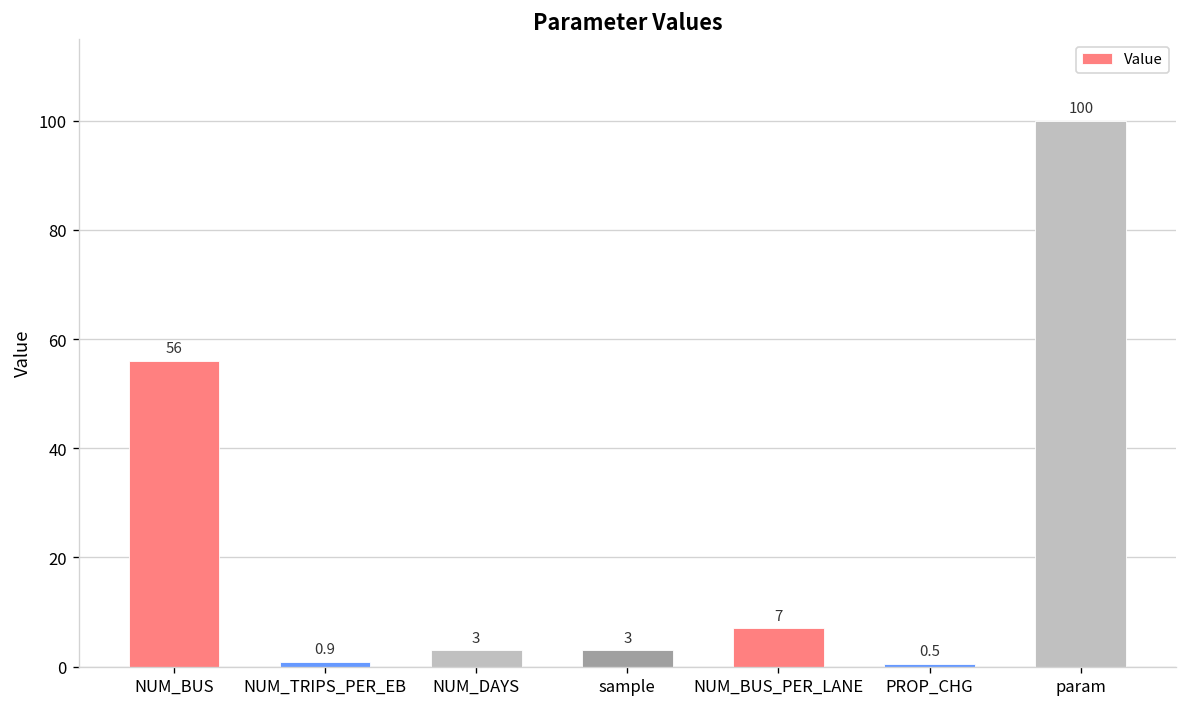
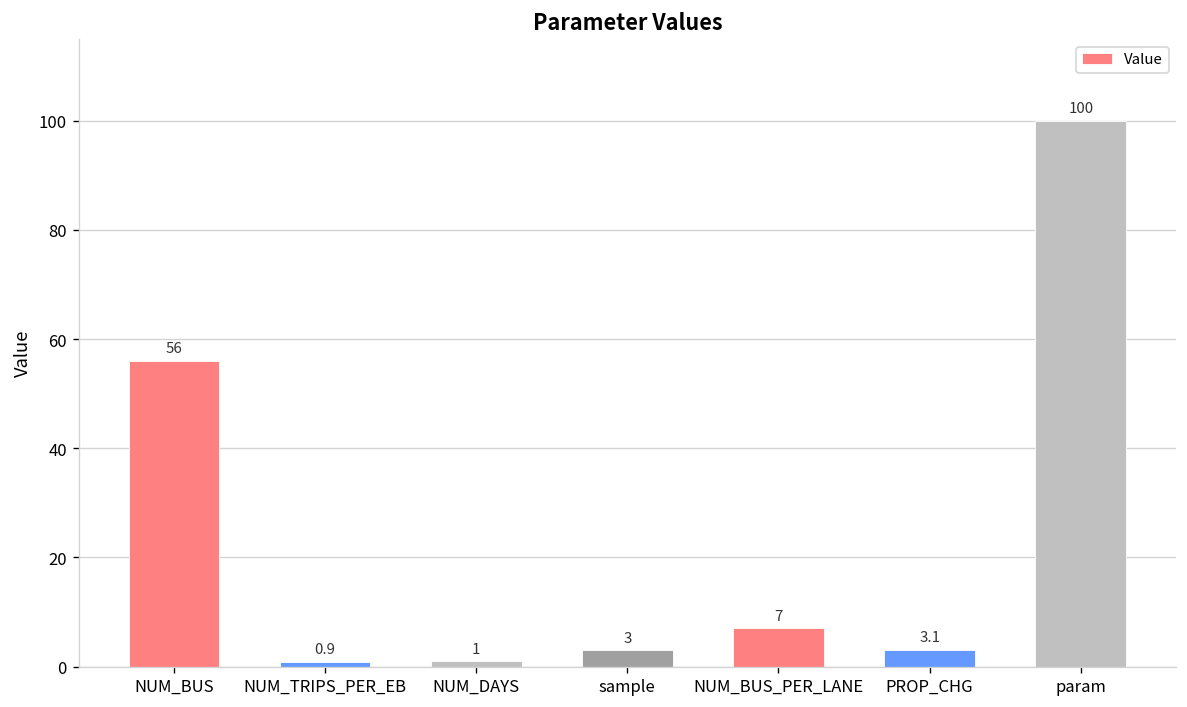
NUM_DAYS: 3 -> 1
PROP_CHG: 0.5 -> 3.1
